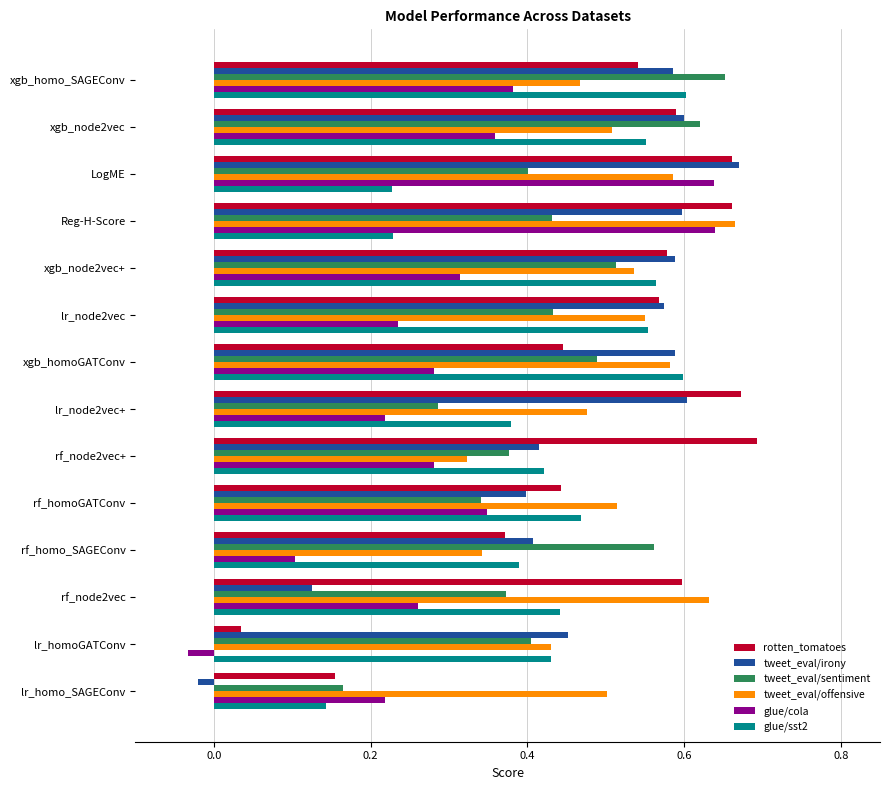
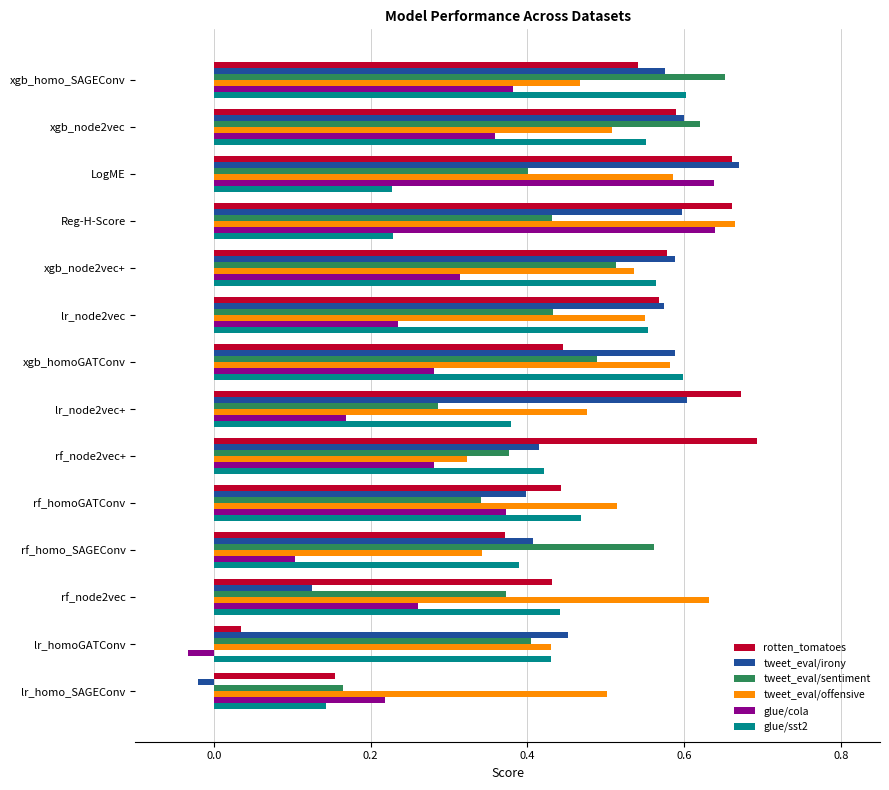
tweet_eval/irony, xgb_homo_SAGEConv: 0.59 -> 0.58
glue/cola, lr_node2vec+: 0.22 -> 0.17
glue/cola, rf_homoGATConv: 0.35 -> 0.37
rotten_tomatoes, rf_node2vec: 0.60 -> 0.43
